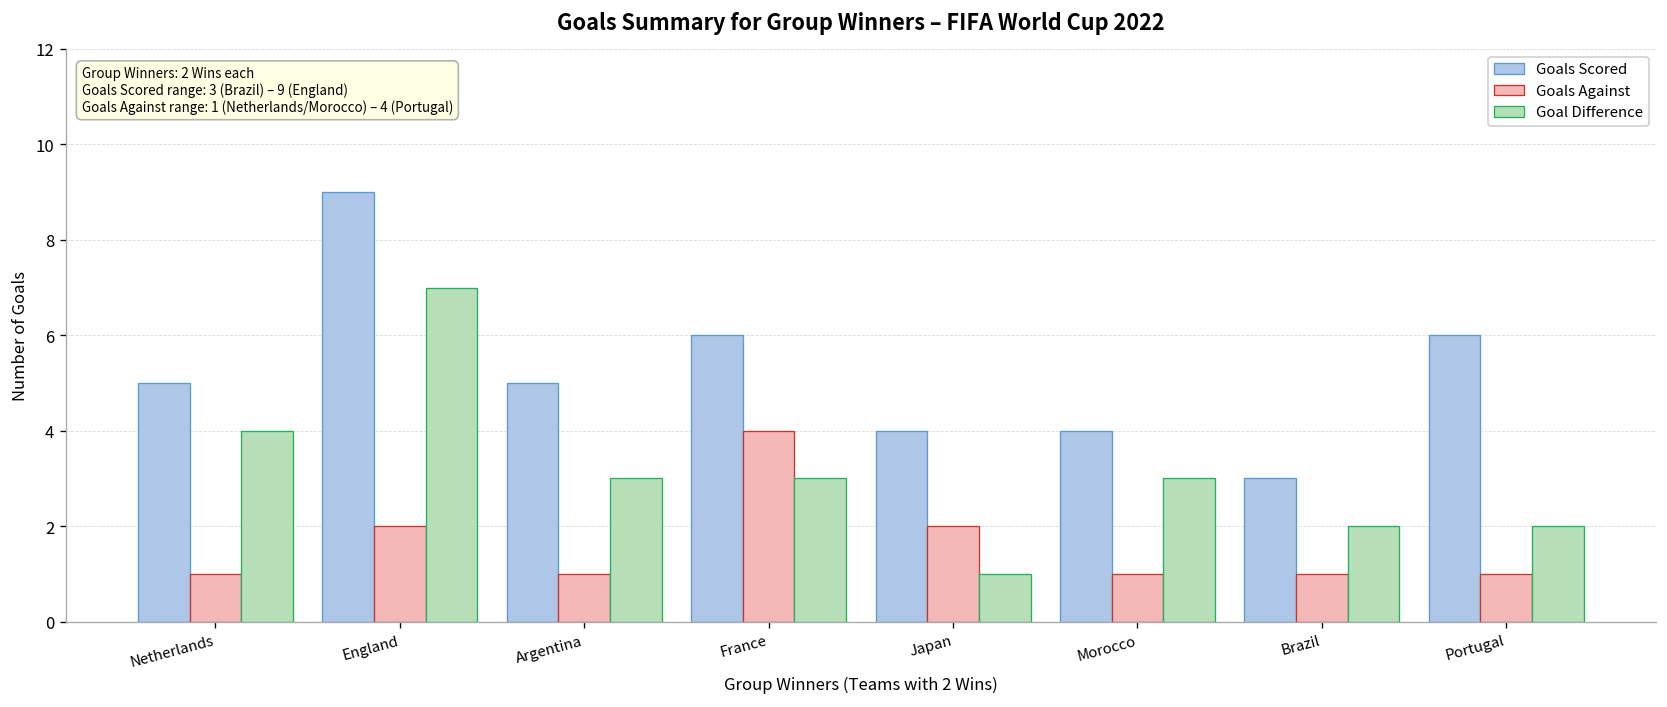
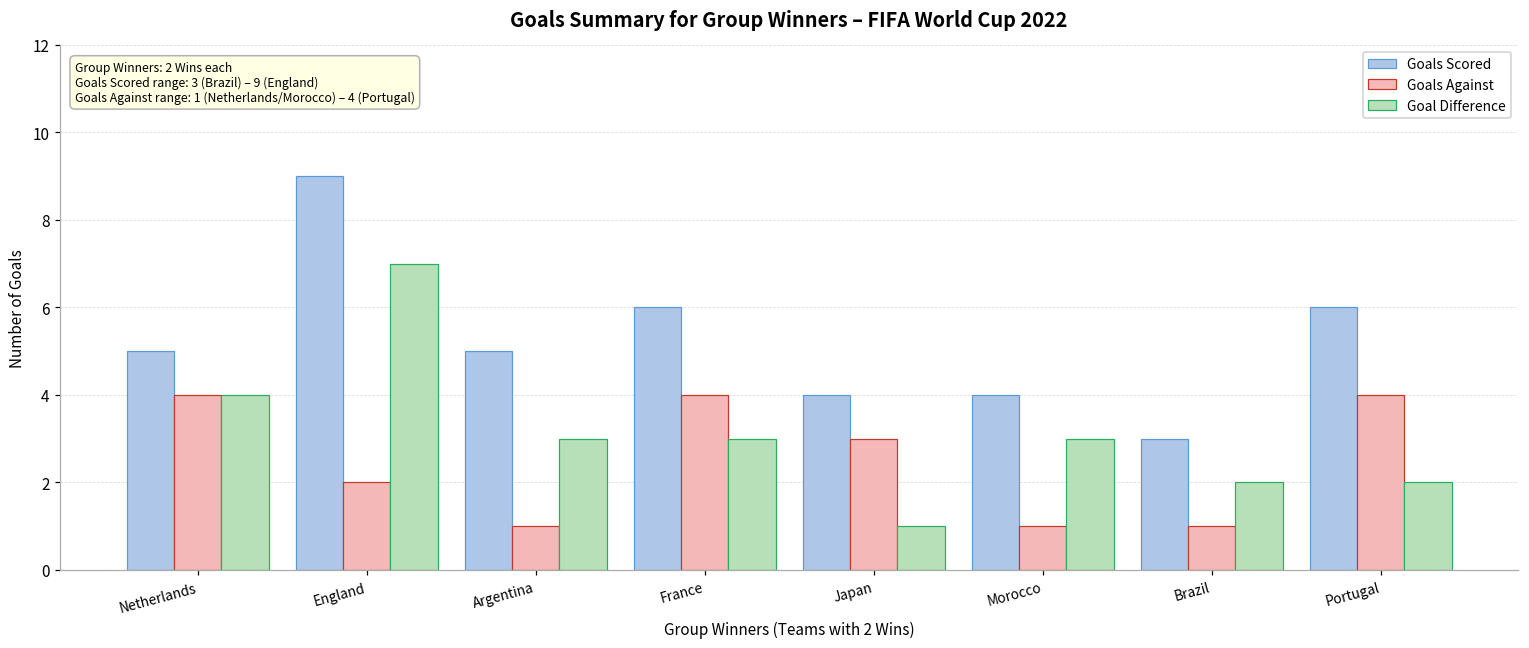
Goals Against, Netherlands: 1 -> 4
Goals Against, Japan: 2 -> 3
Goals Against, Portugal: 1 -> 4
